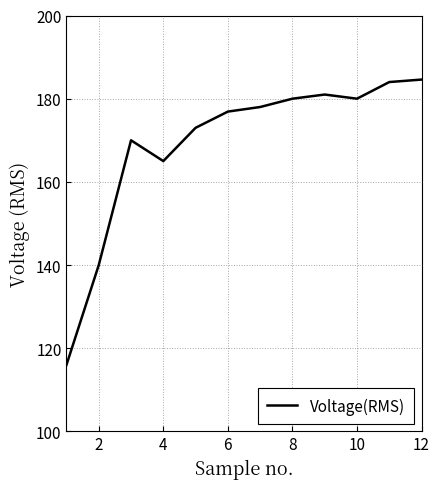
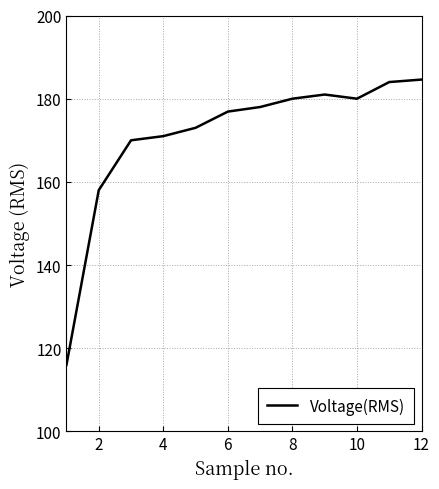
2: 140 -> 158
4: 165 -> 171
